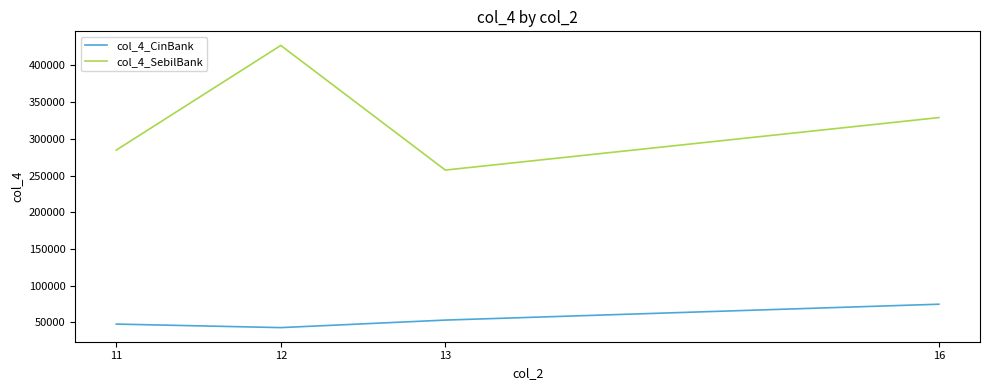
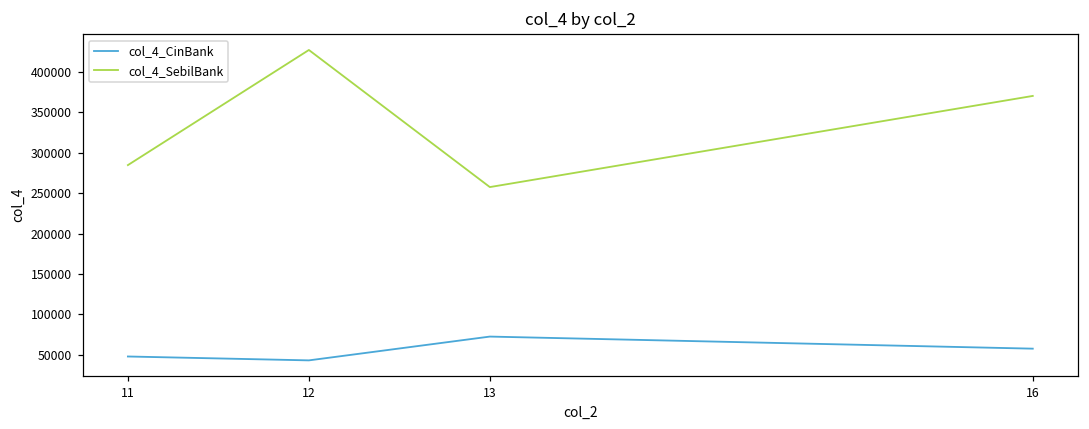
col_4_CinBank, 13: 50000 -> 70000
col_4_CinBank, 16: 70000 -> 60000
col_4_SebilBank, 16: 330000 -> 370000
